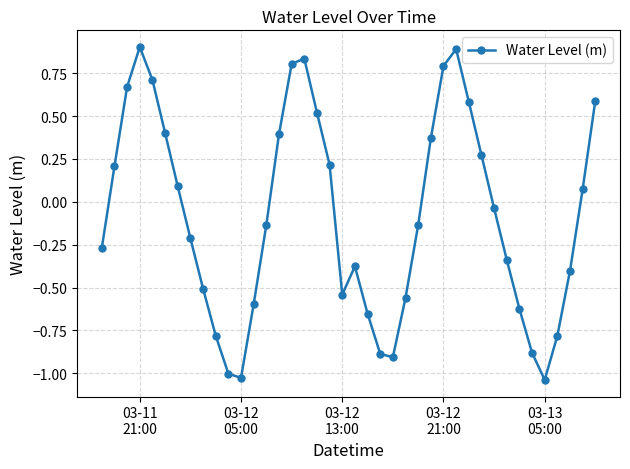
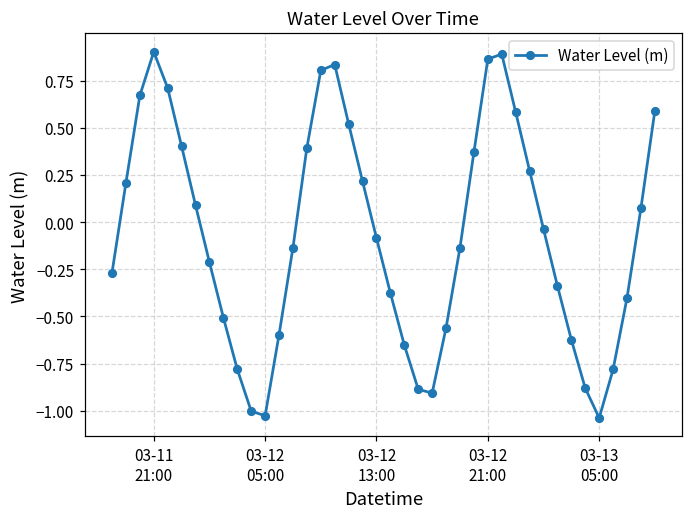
03-12 13:00: -0.54 -> -0.08
03-12 21:00: 0.79 -> 0.86
